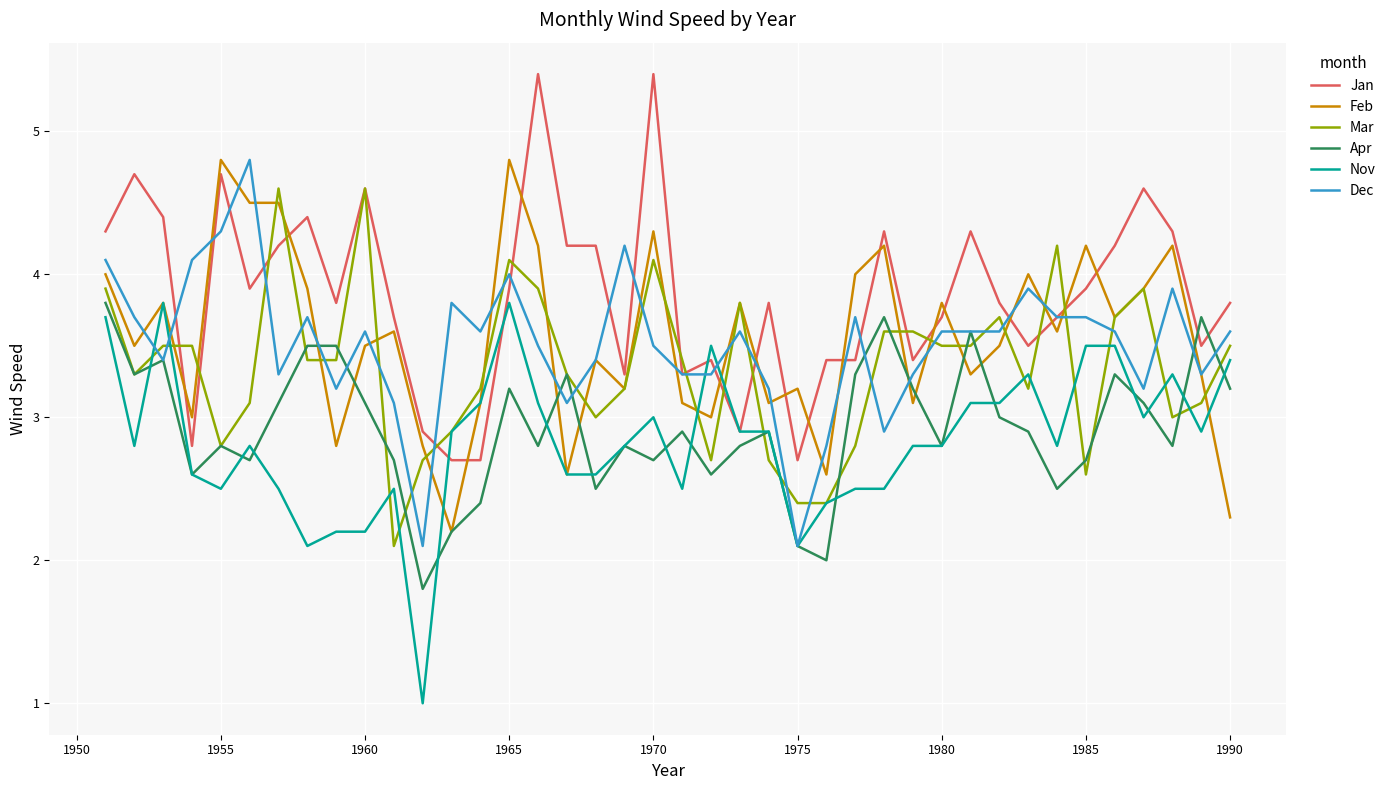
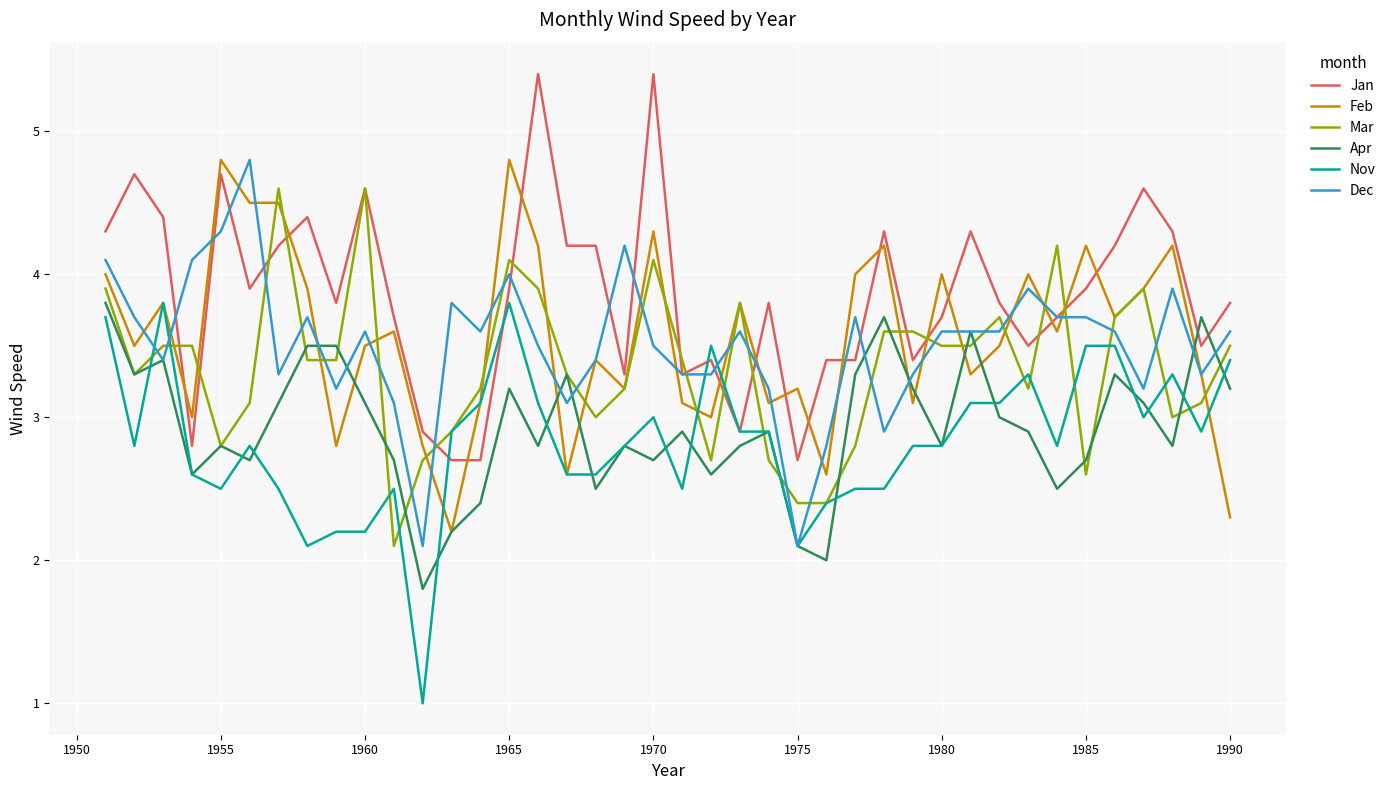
Feb, 1980: 3.8 -> 4.0
